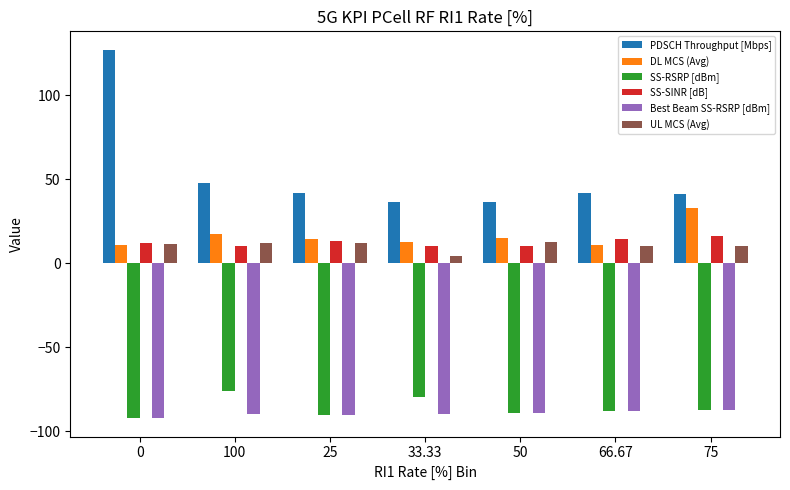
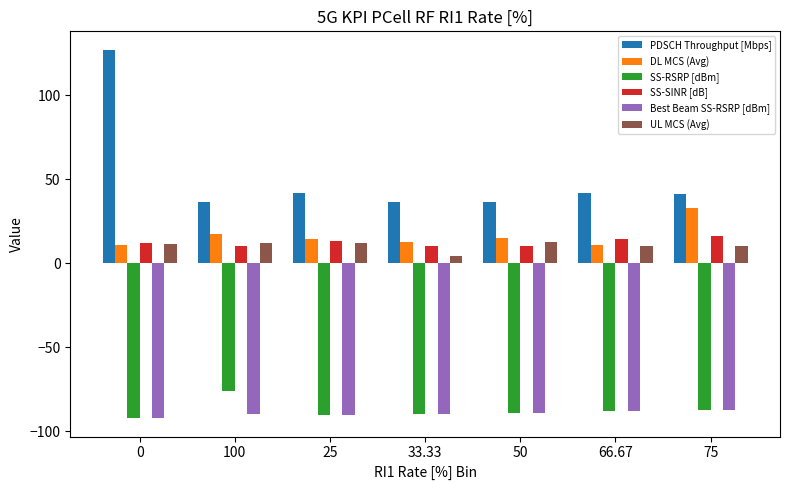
PDSCH Throughput [Mbps], 100: 47 -> 37
SS-RSRP [dBm], 33.33: -80 -> -90
